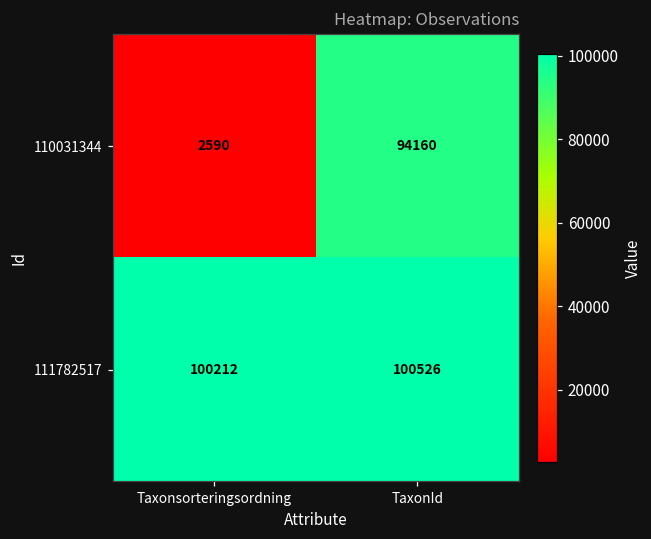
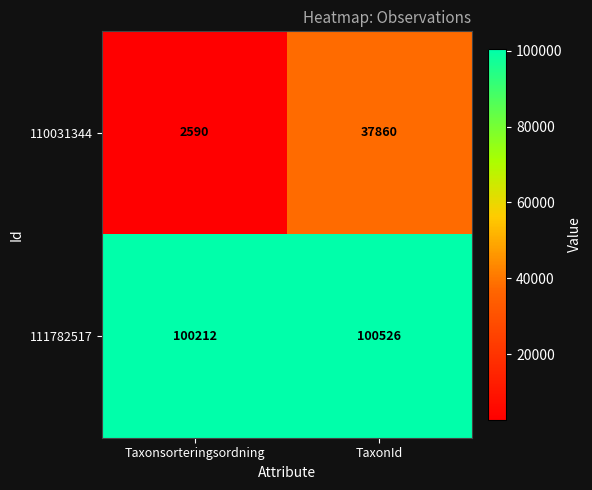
110031344, TaxonId: 94160 -> 37860
